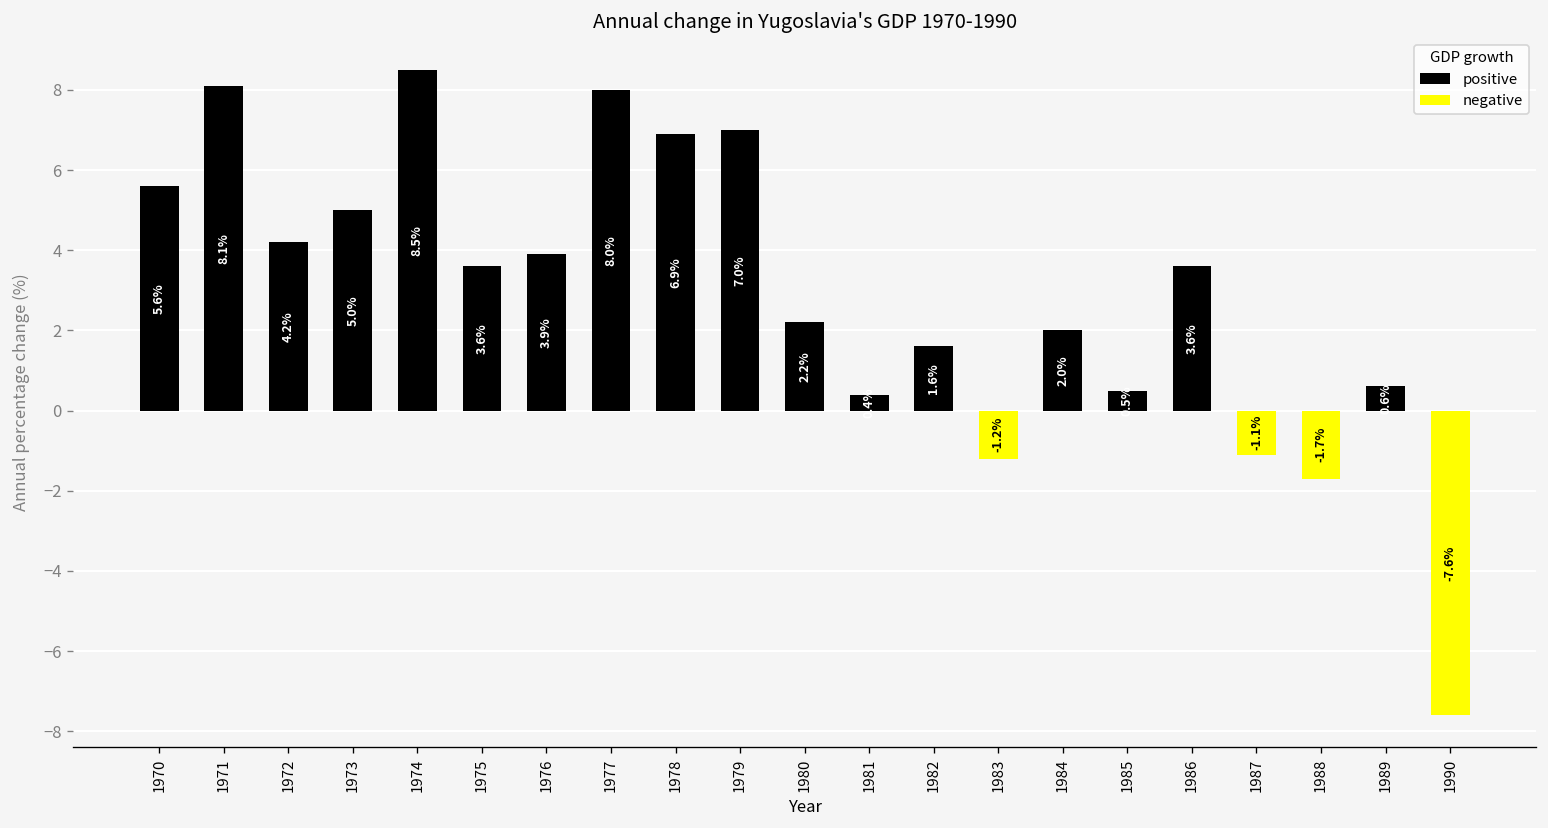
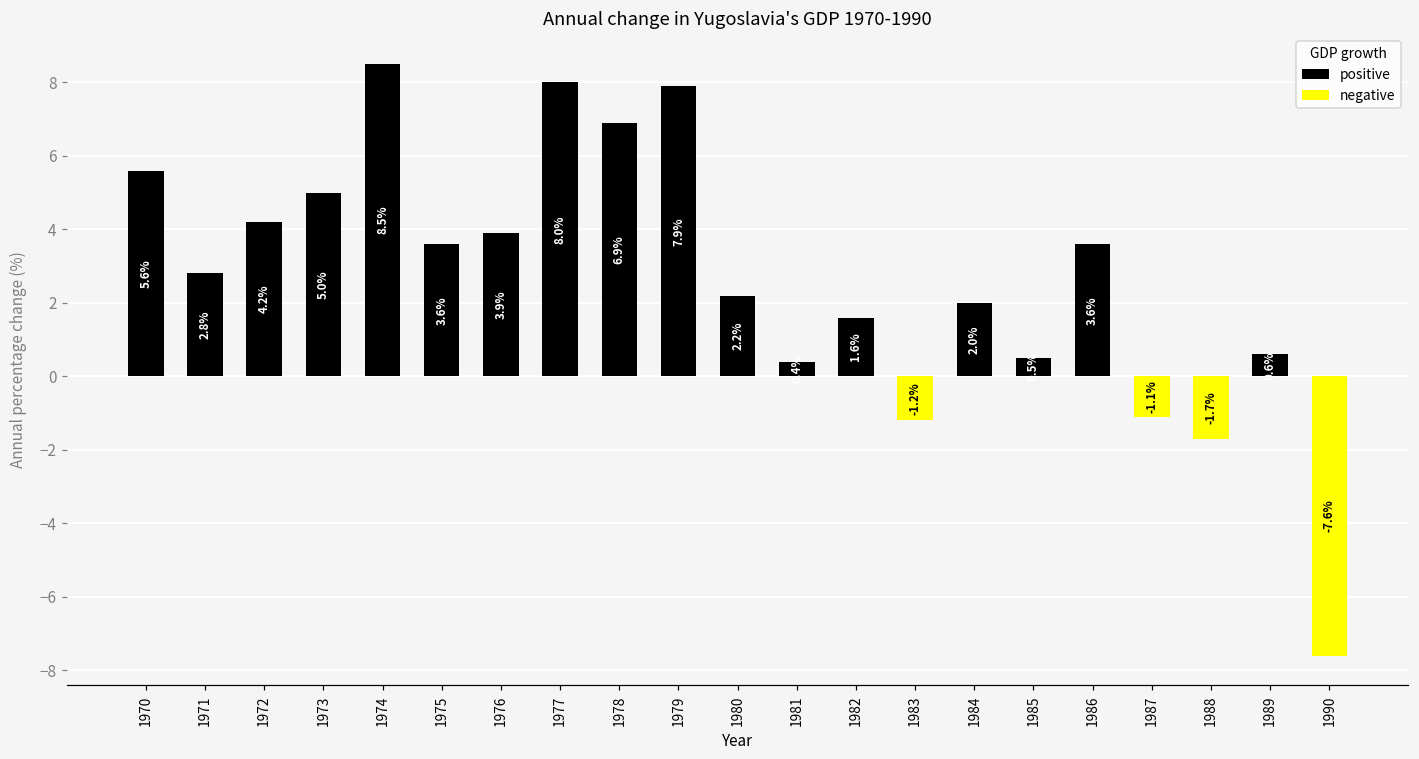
1971: 8.1% -> 2.8%
1979: 7.0% -> 7.9%
